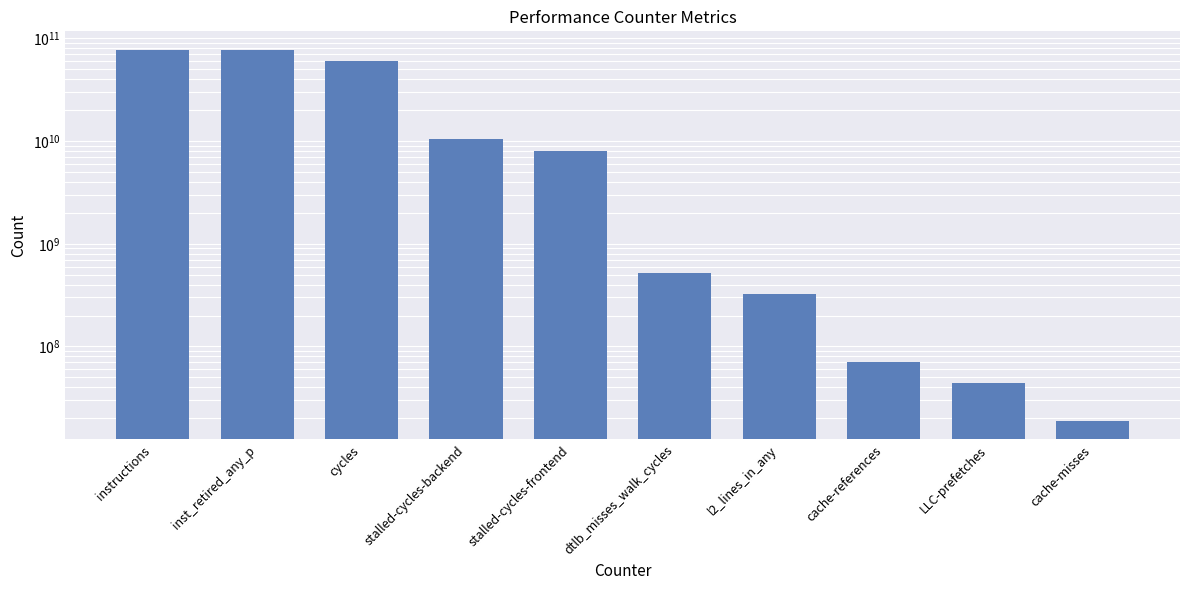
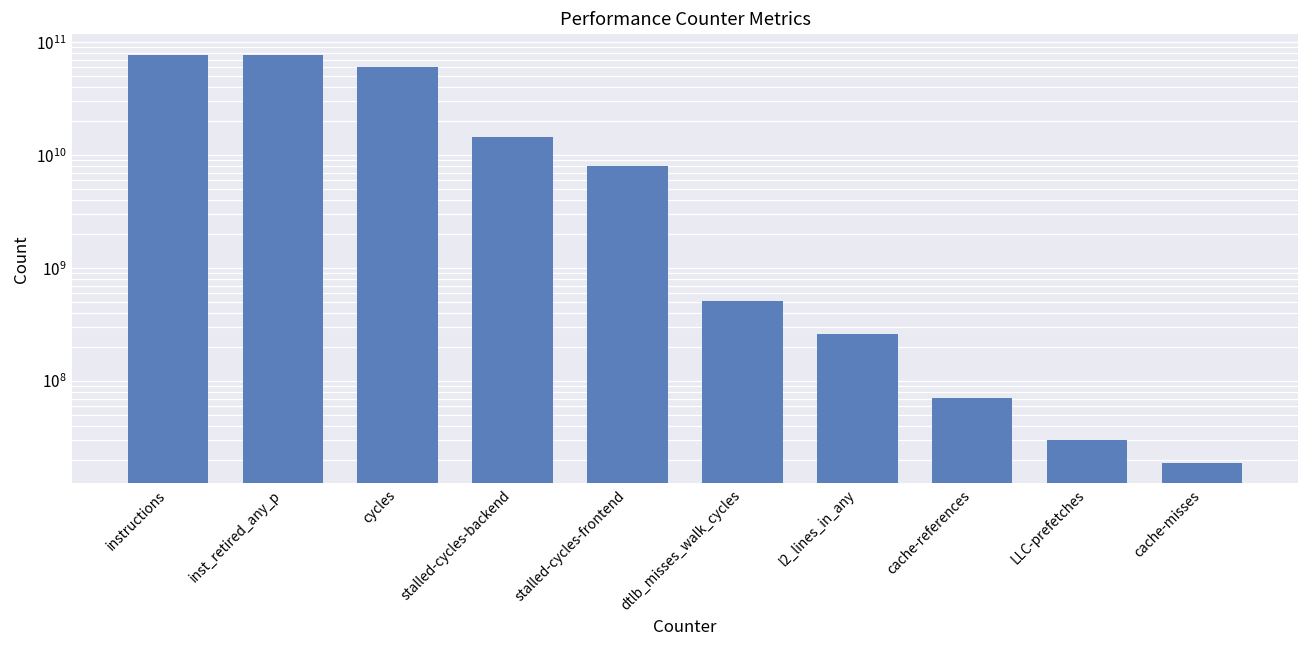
stalled-cycles-backend: 11000000000 -> 14000000000
l2_lines_in_any: 320000000 -> 260000000
LLC-prefetches: 44000000 -> 30000000
